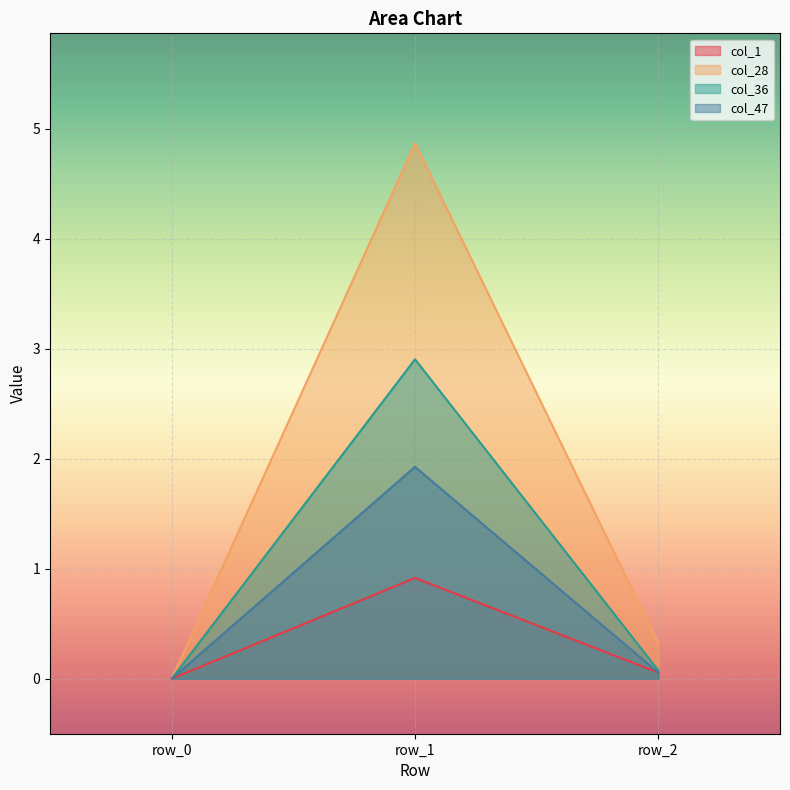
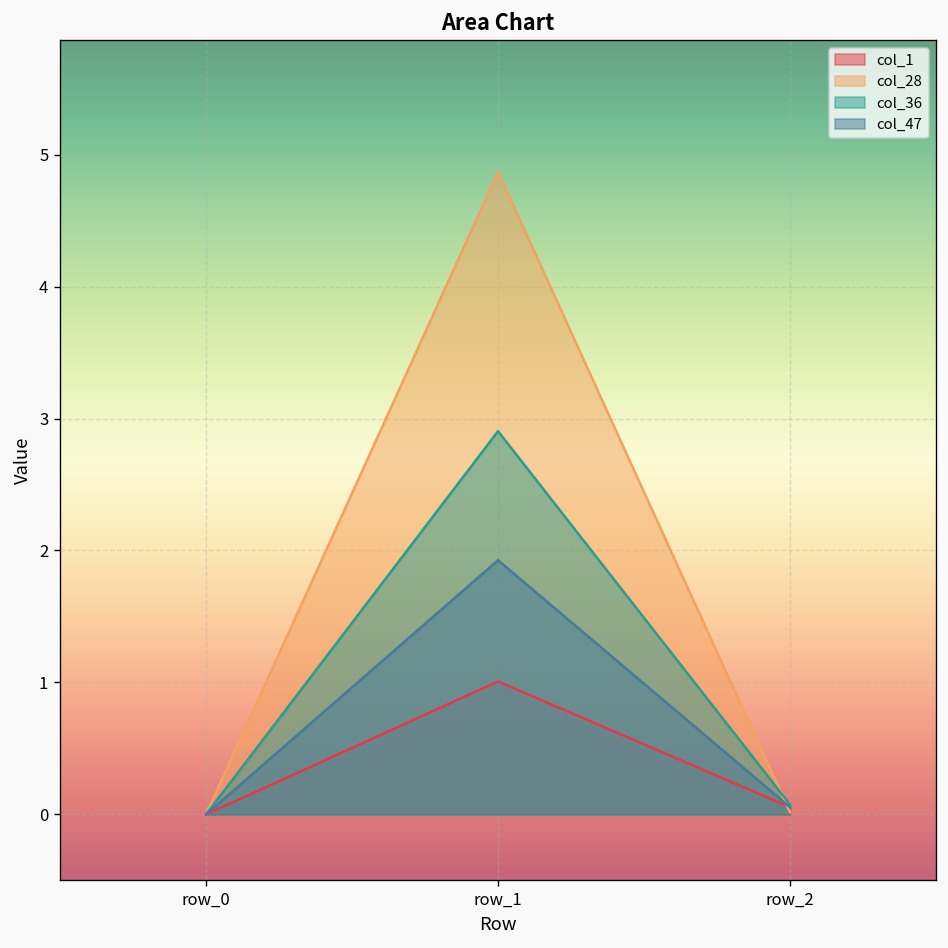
col_1, row_1: 0.92 -> 1.01
col_28, row_2: 0.32 -> 0.02
